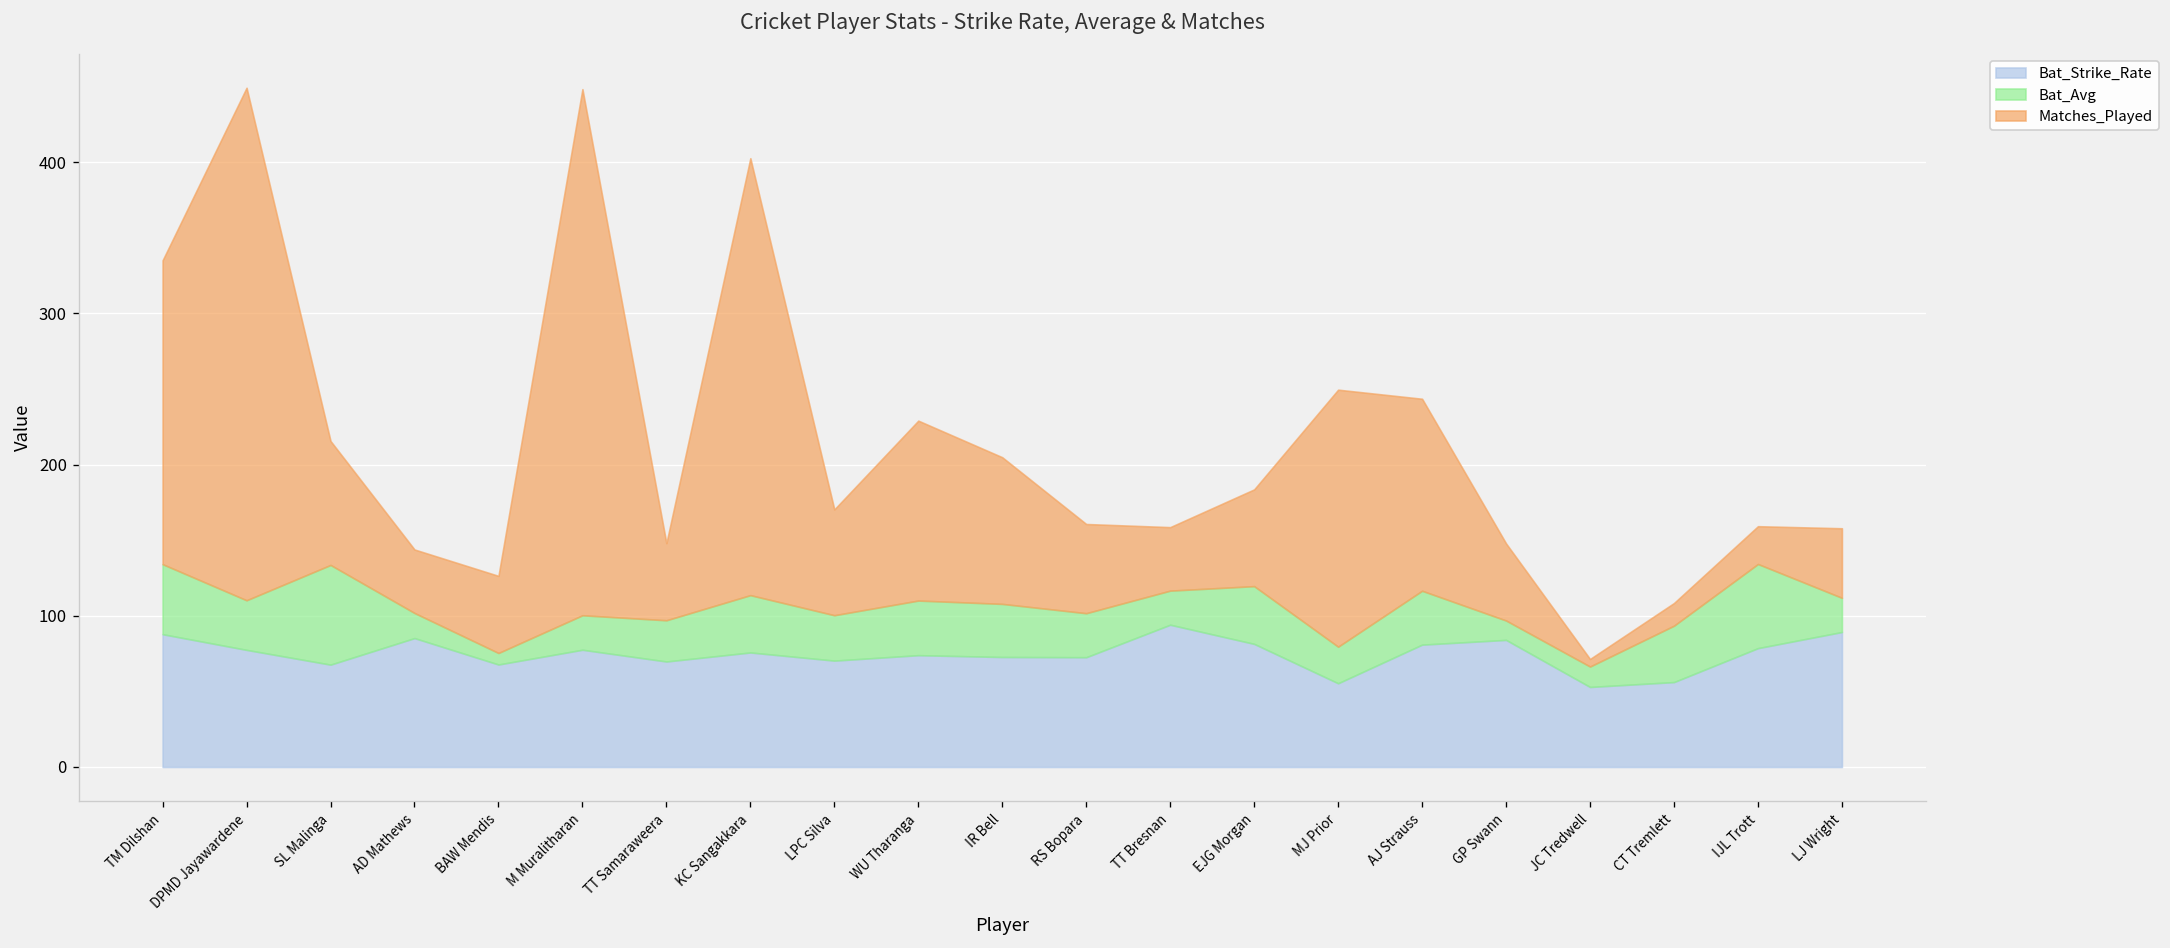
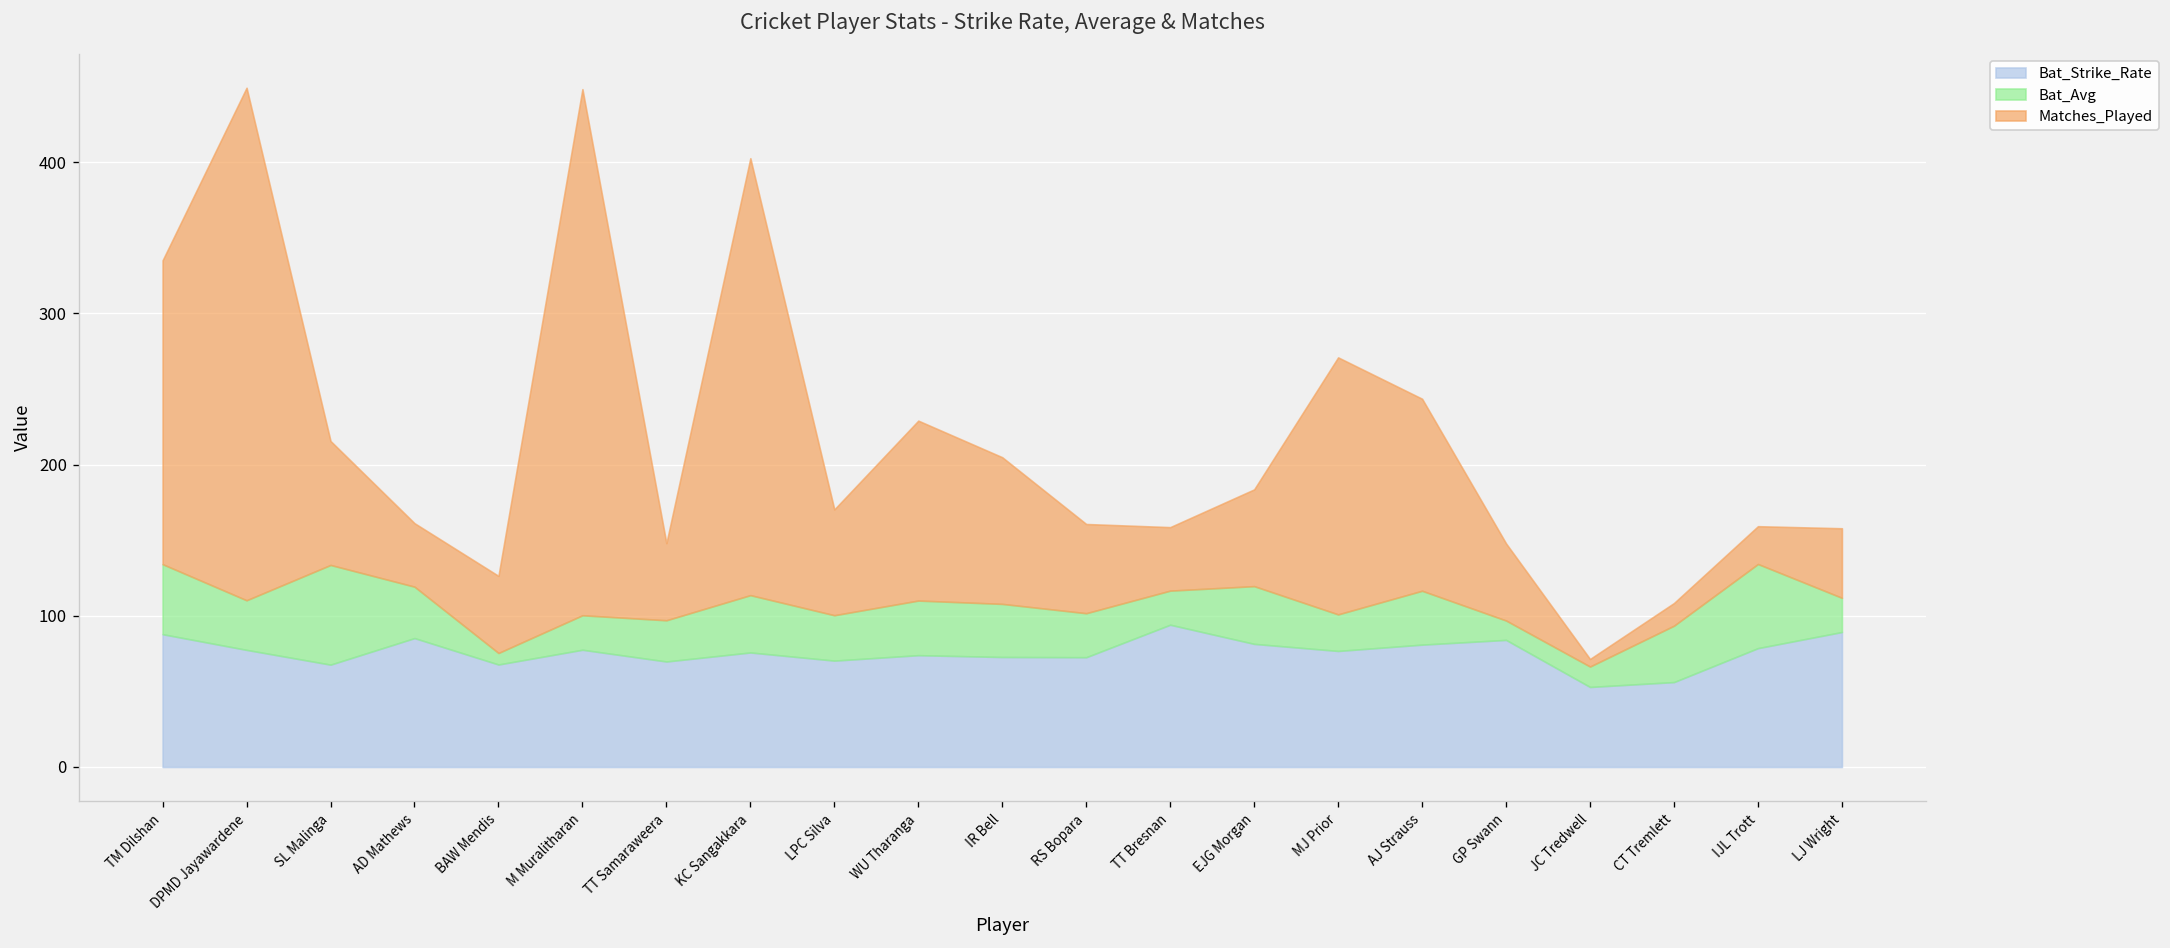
Bat_Avg, AD Mathews: 17 -> 34
Bat_Strike_Rate, MJ Prior: 55 -> 77
